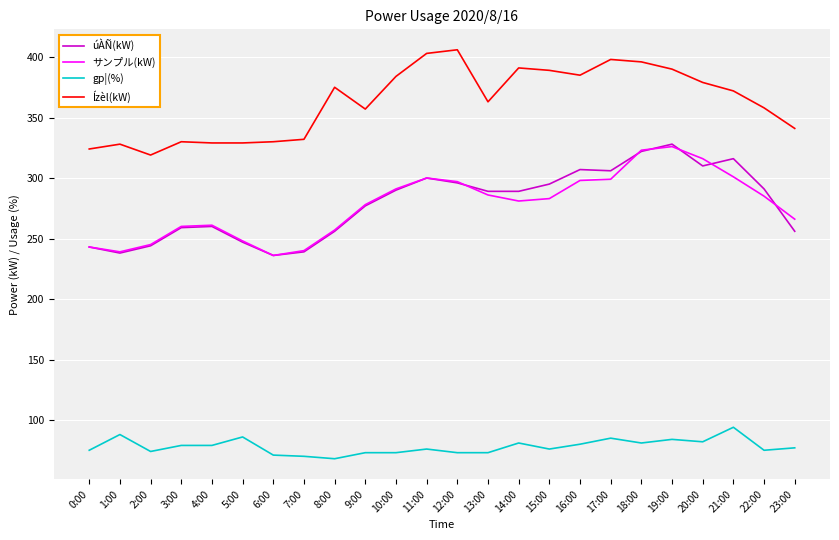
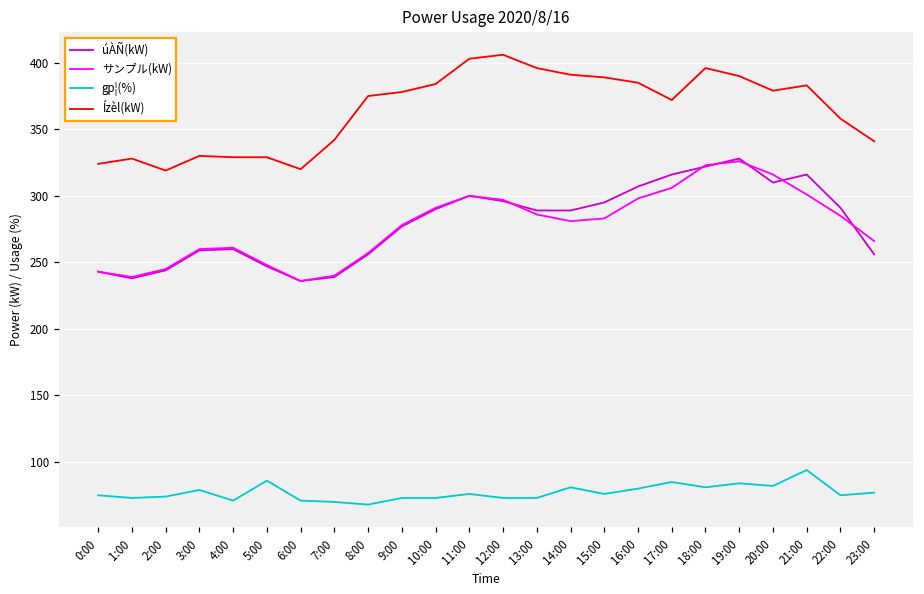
gp¦(%), 1:00: 88 -> 73
gp¦(%), 4:00: 79 -> 71
Ízèl(kW), 6:00: 330 -> 320
Ízèl(kW), 7:00: 332 -> 342
Ízèl(kW), 9:00: 357 -> 378
Ízèl(kW), 13:00: 363 -> 396
úÀÑ(kW), 17:00: 306 -> 316
サンプル(kW), 17:00: 299 -> 306
Ízèl(kW), 17:00: 398 -> 372
Ízèl(kW), 21:00: 372 -> 383
